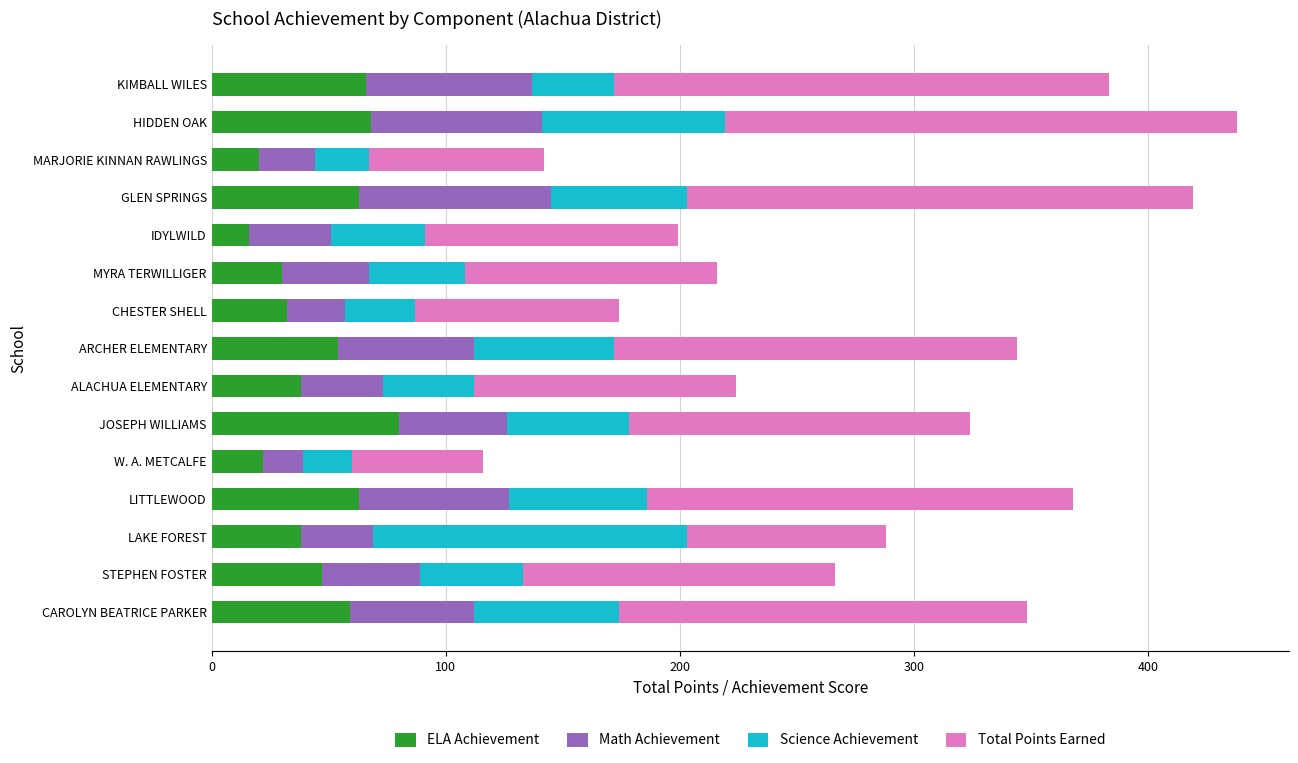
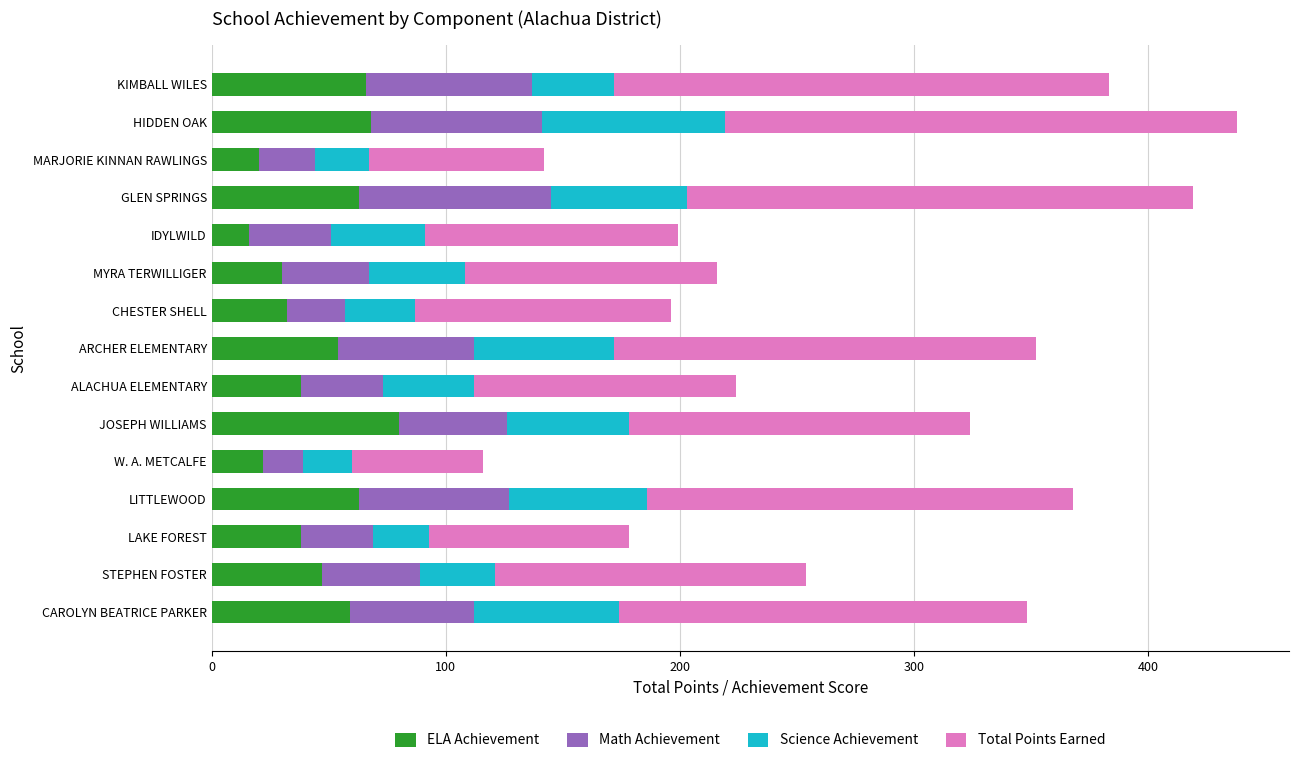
Total Points Earned, CHESTER SHELL: 87 -> 109
Total Points Earned, ARCHER ELEMENTARY: 172 -> 180
Science Achievement, LAKE FOREST: 134 -> 24
Science Achievement, STEPHEN FOSTER: 44 -> 32
